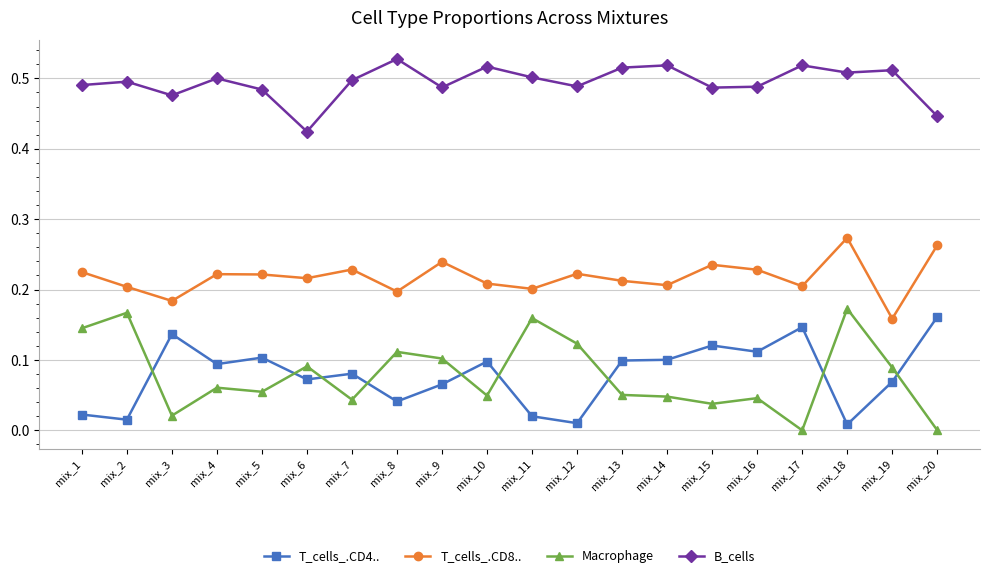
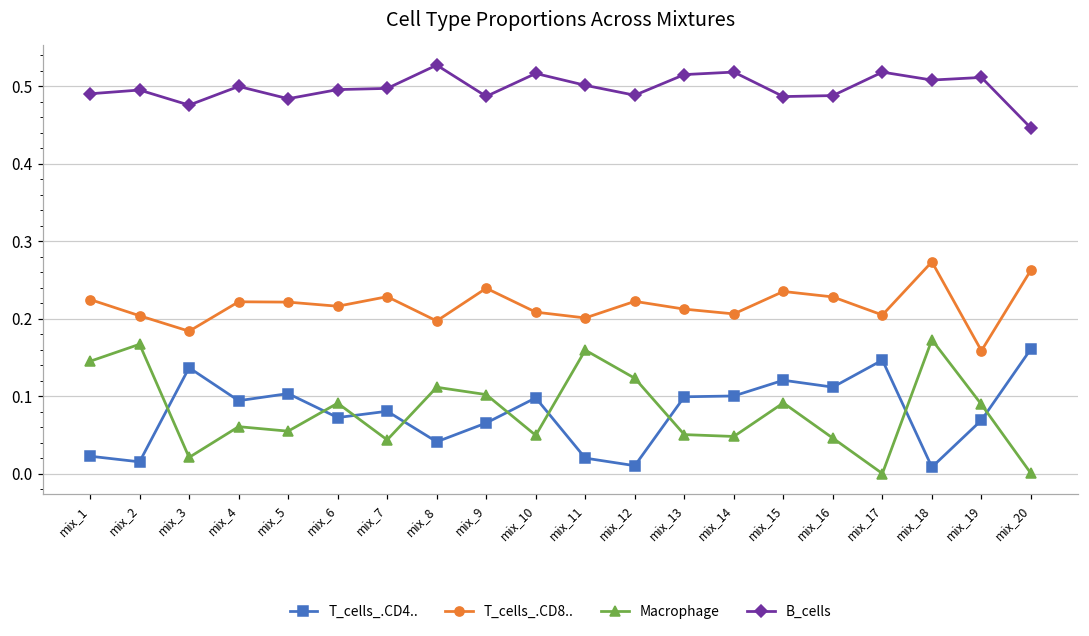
B_cells, mix_6: 0.42 -> 0.50
Macrophage, mix_15: 0.04 -> 0.09
